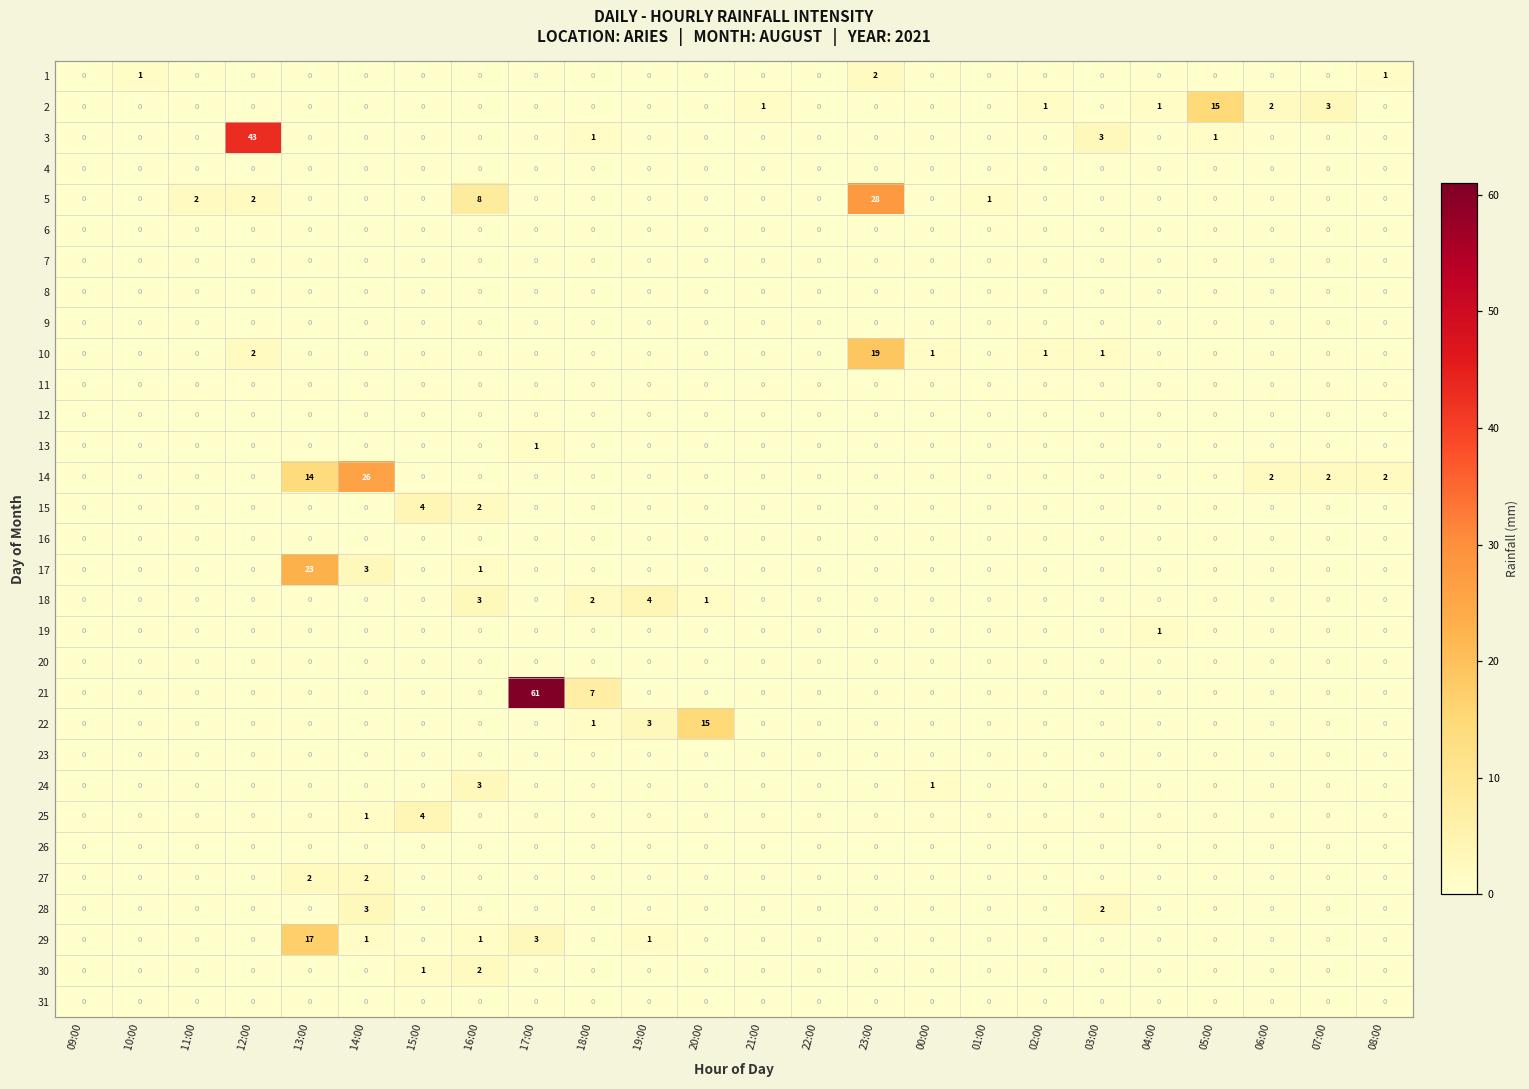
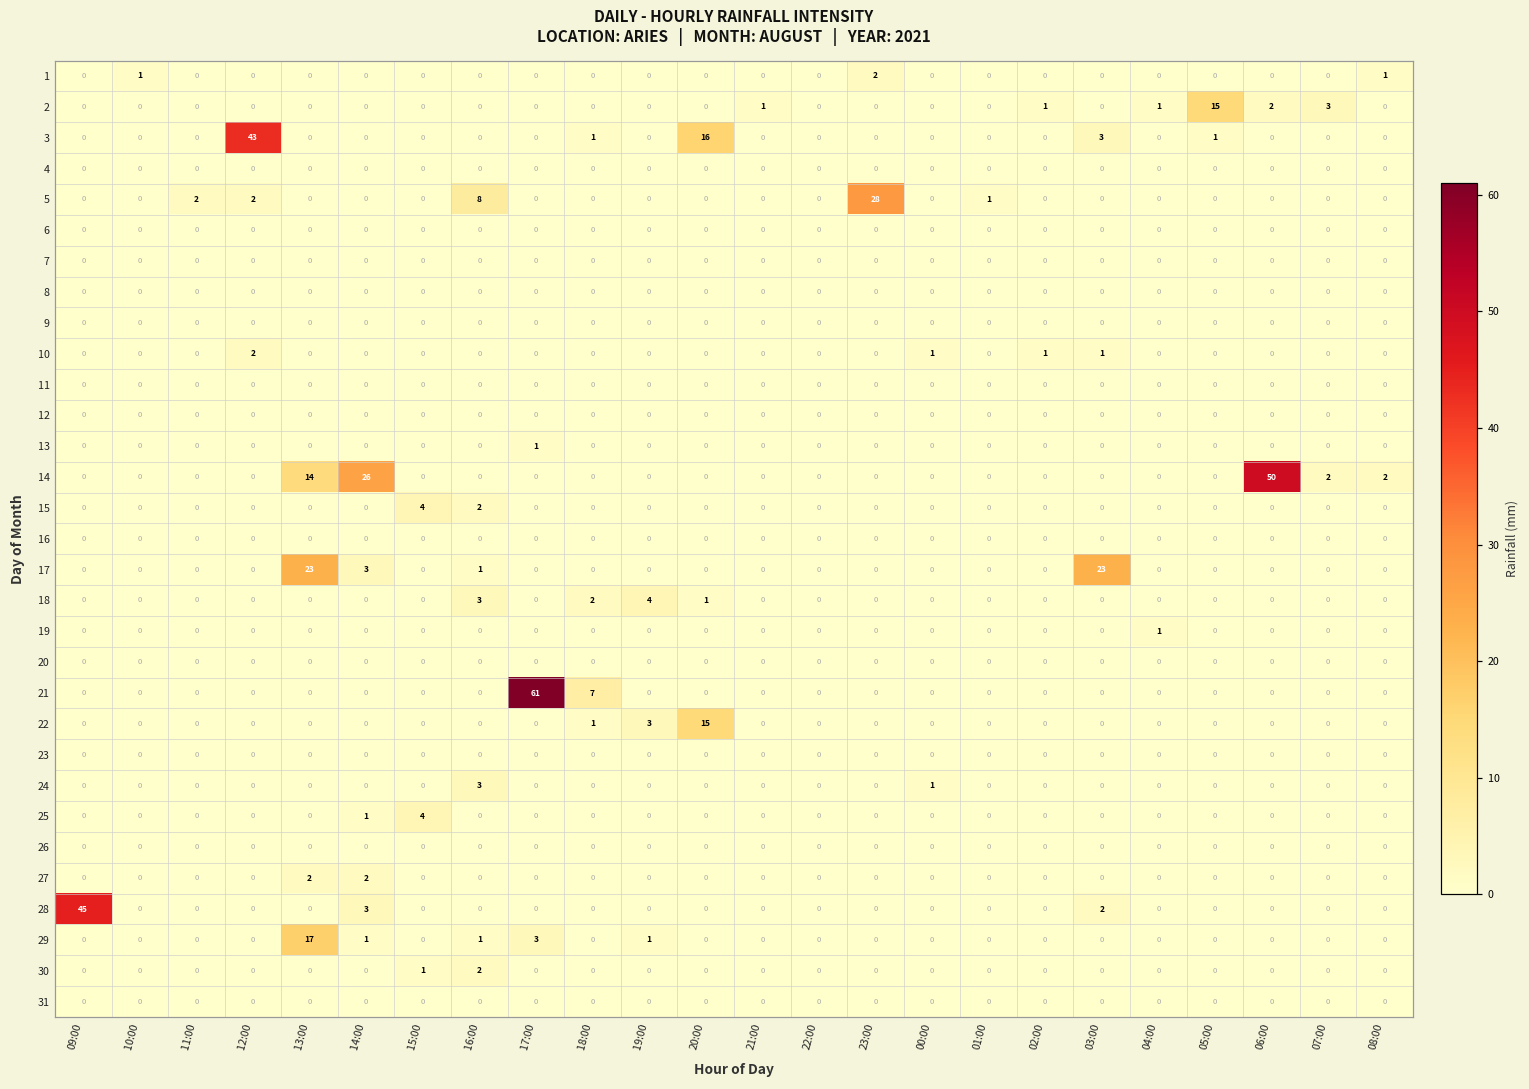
3, 20:00: 0 -> 16
10, 23:00: 19 -> 0
14, 06:00: 2 -> 50
17, 03:00: 0 -> 23
28, 09:00: 0 -> 45
